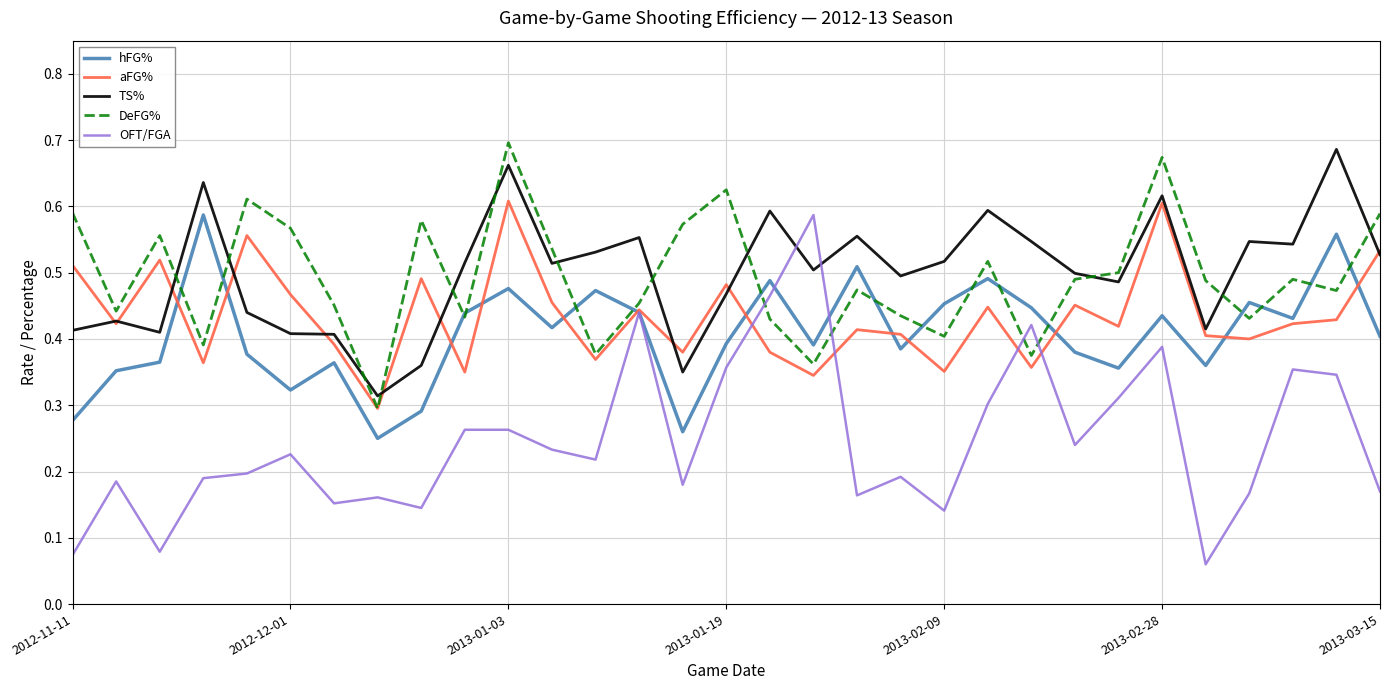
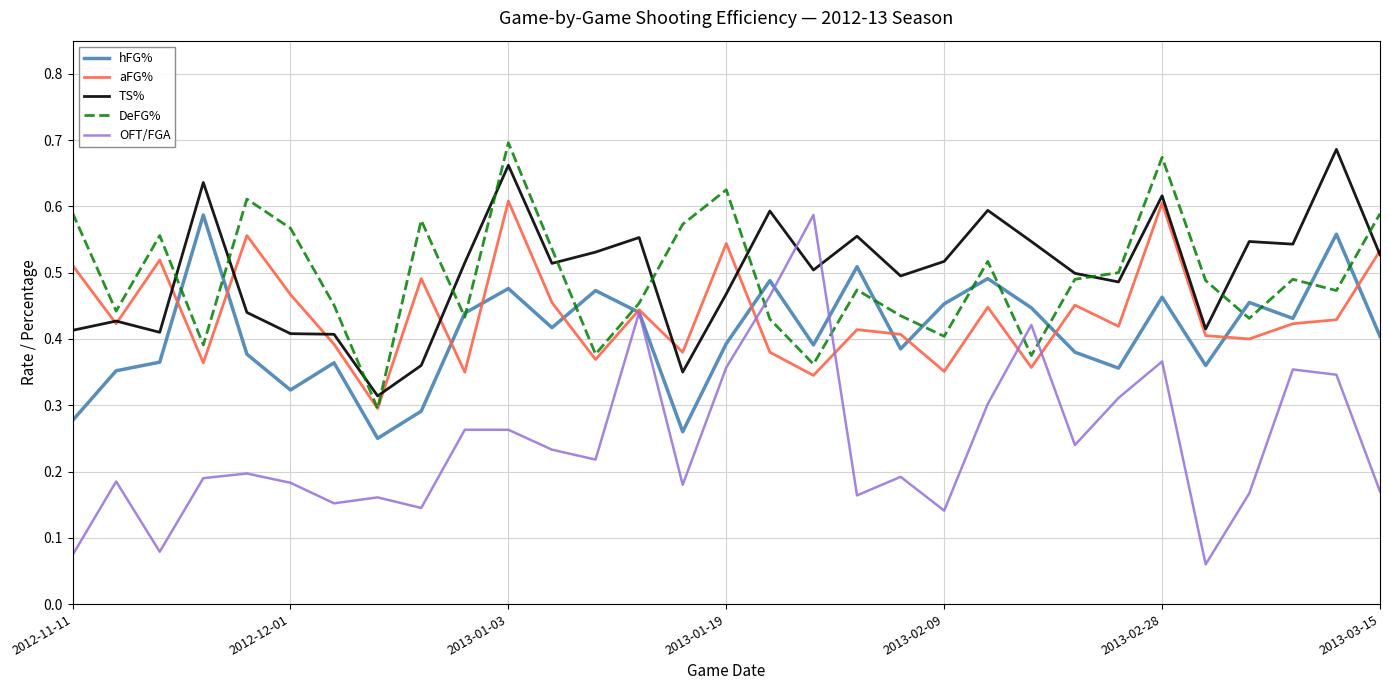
OFT/FGA, 2012-12-01: 0.23 -> 0.18
aFG%, 2013-01-19: 0.48 -> 0.54
hFG%, 2013-02-28: 0.44 -> 0.46
OFT/FGA, 2013-02-28: 0.39 -> 0.37
